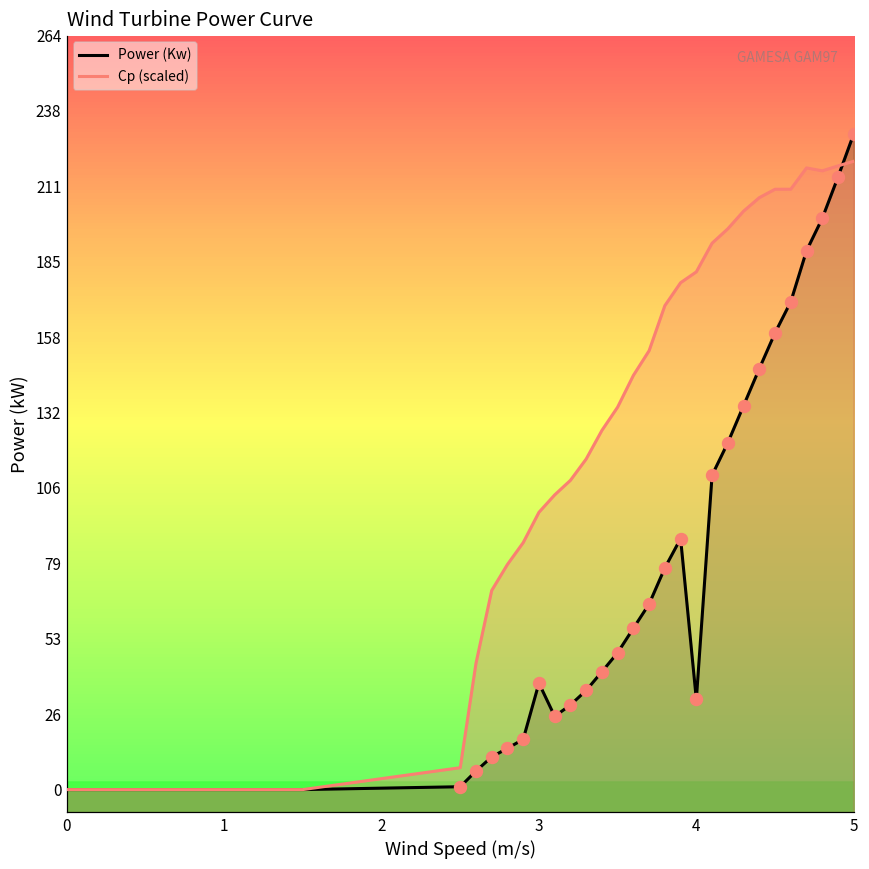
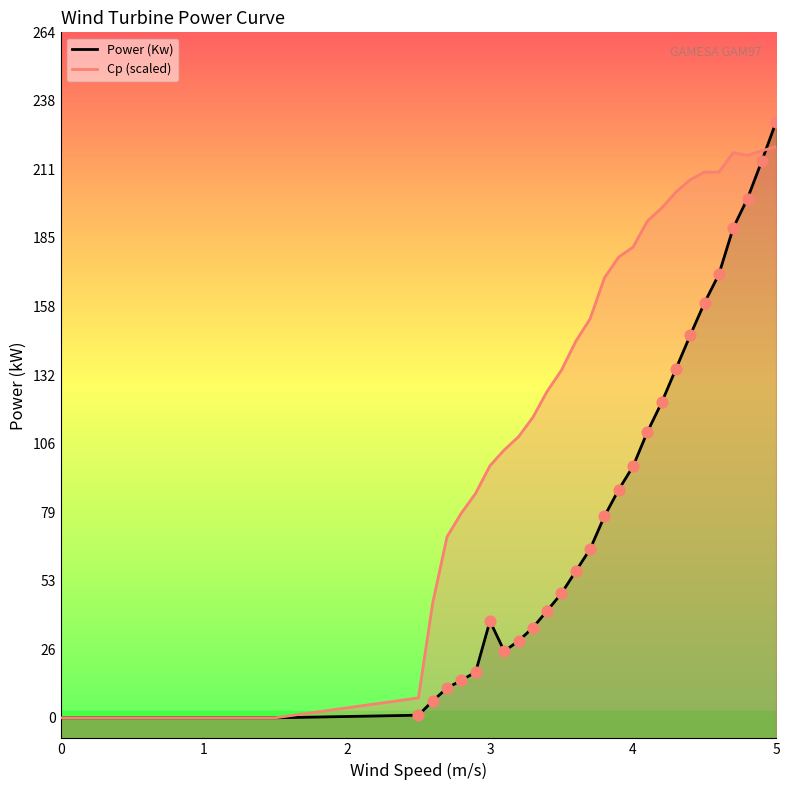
Power (Kw), 4: 32 -> 97
